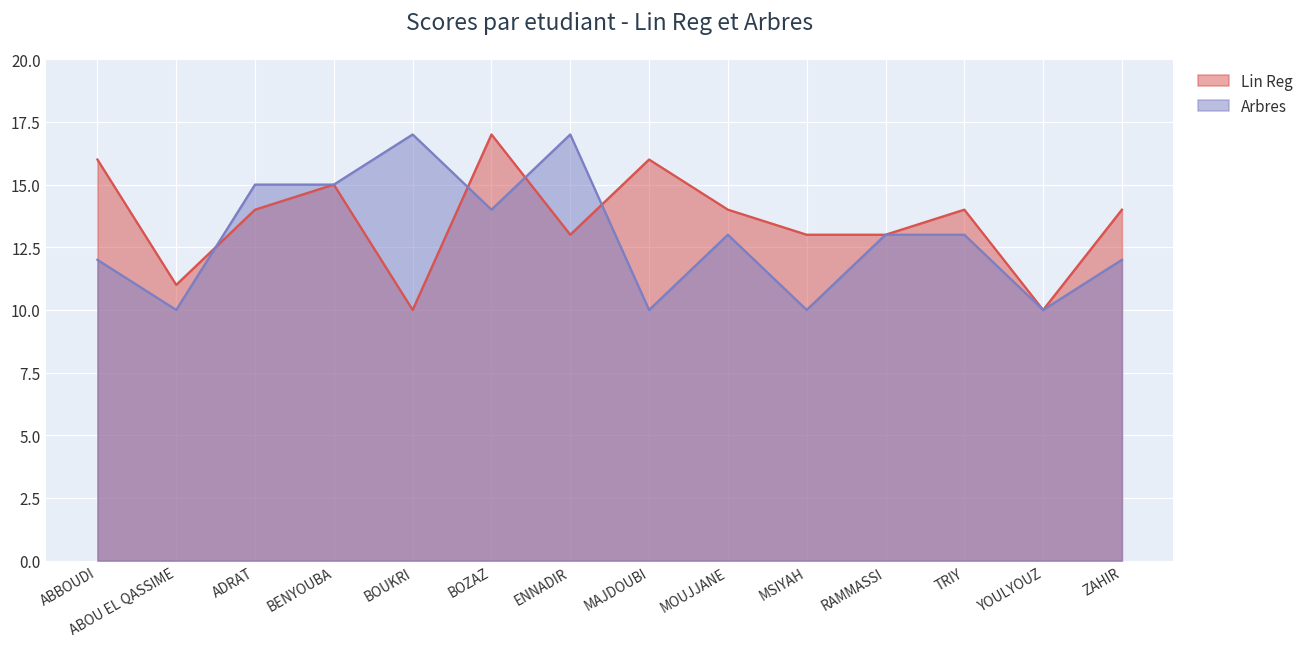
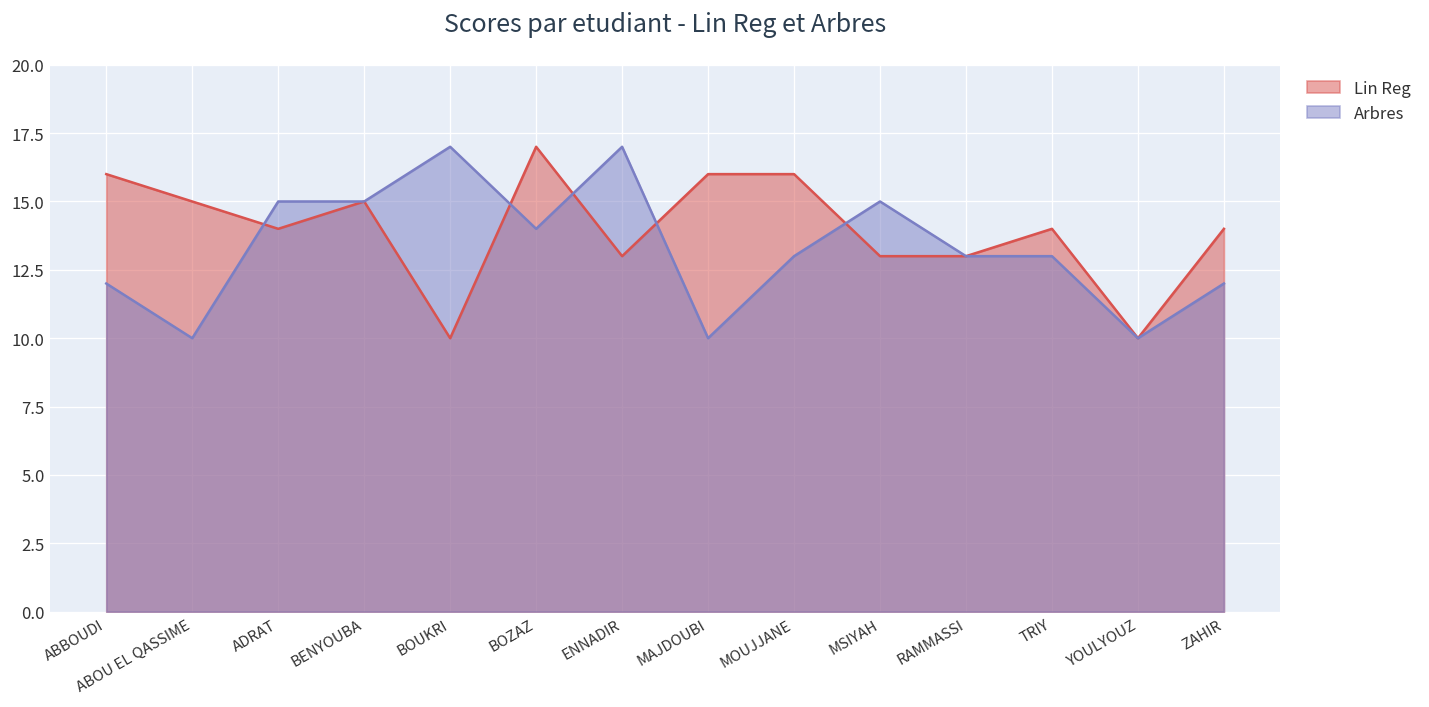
Lin Reg, ABOU EL QASSIME: 11 -> 15
Lin Reg, MOUJJANE: 14 -> 16
Arbres, MSIYAH: 10 -> 15
